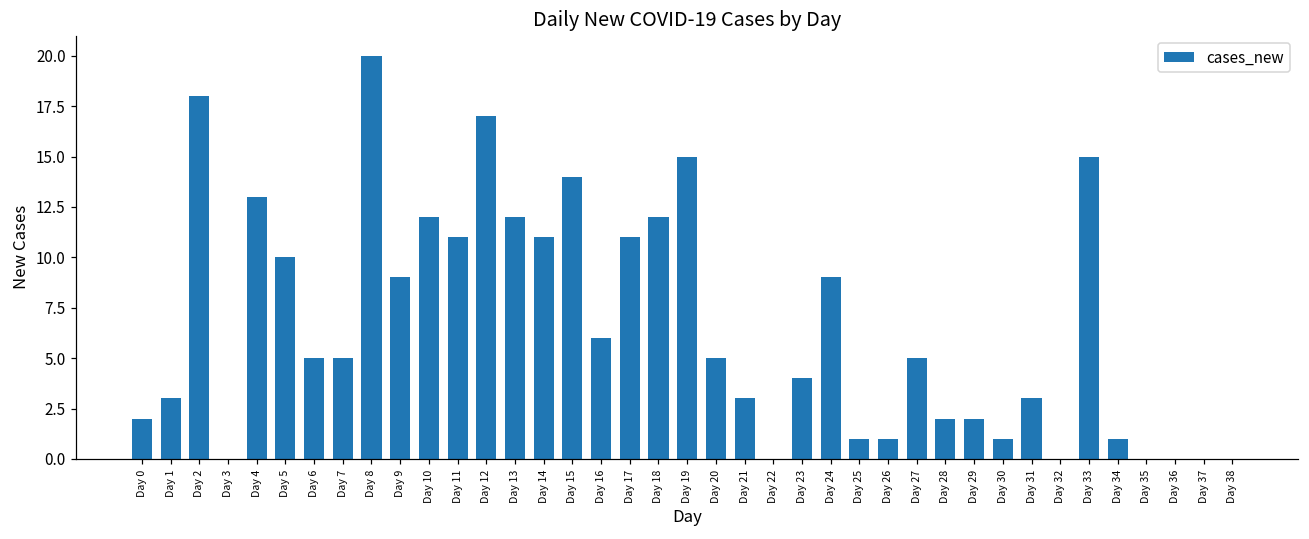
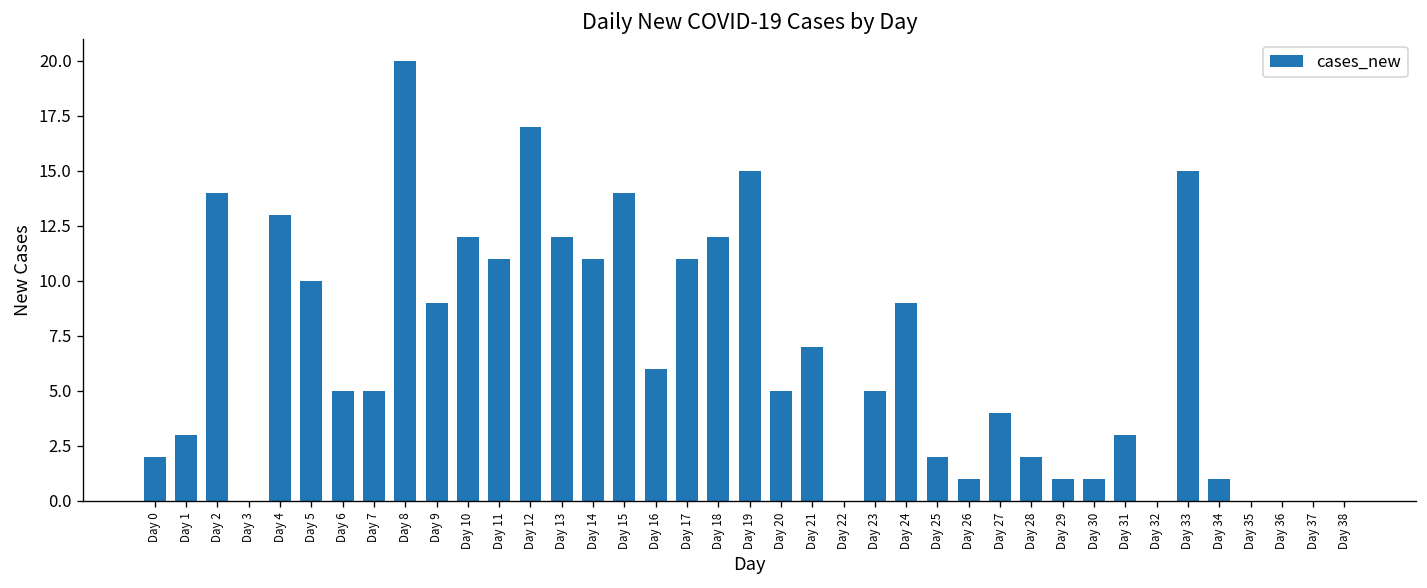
Day 2: 18 -> 14
Day 21: 3 -> 7
Day 23: 4 -> 5
Day 25: 1 -> 2
Day 27: 5 -> 4
Day 29: 2 -> 1
